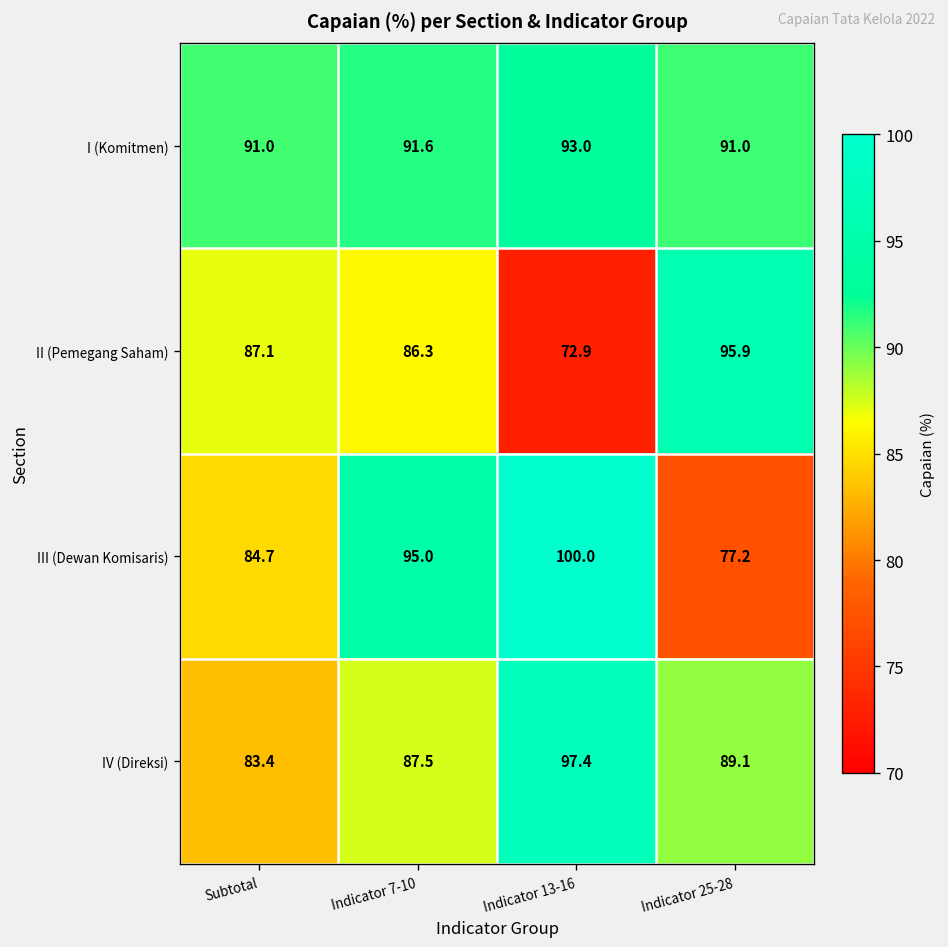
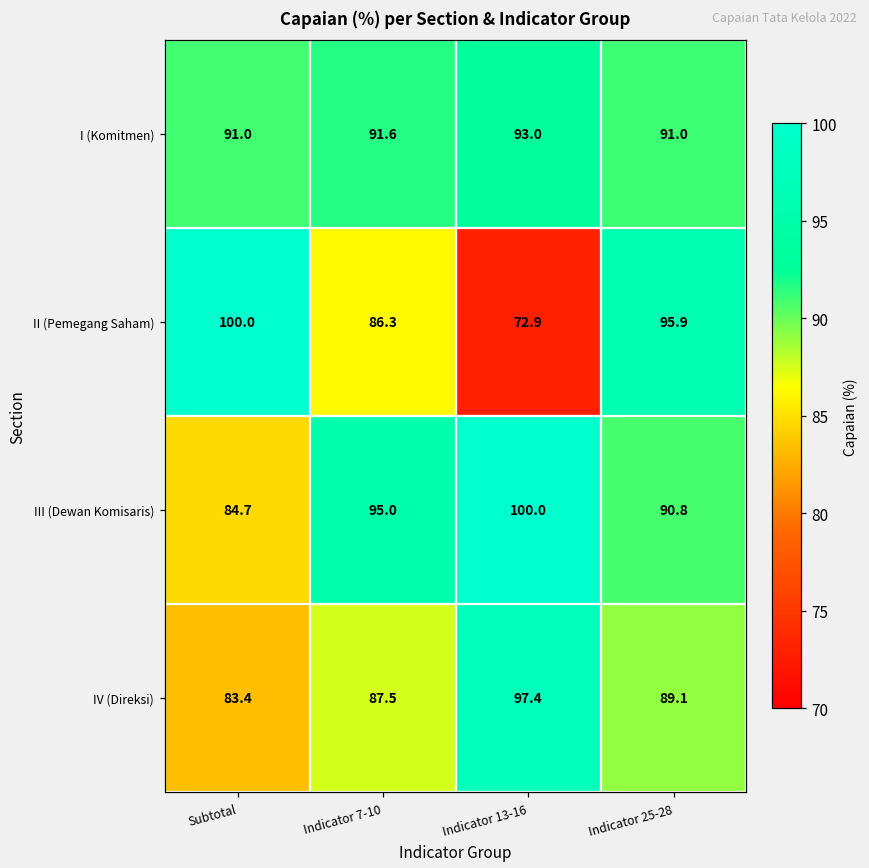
II (Pemegang Saham), Subtotal: 87.1 -> 100.0
III (Dewan Komisaris), Indicator 25-28: 77.2 -> 90.8
